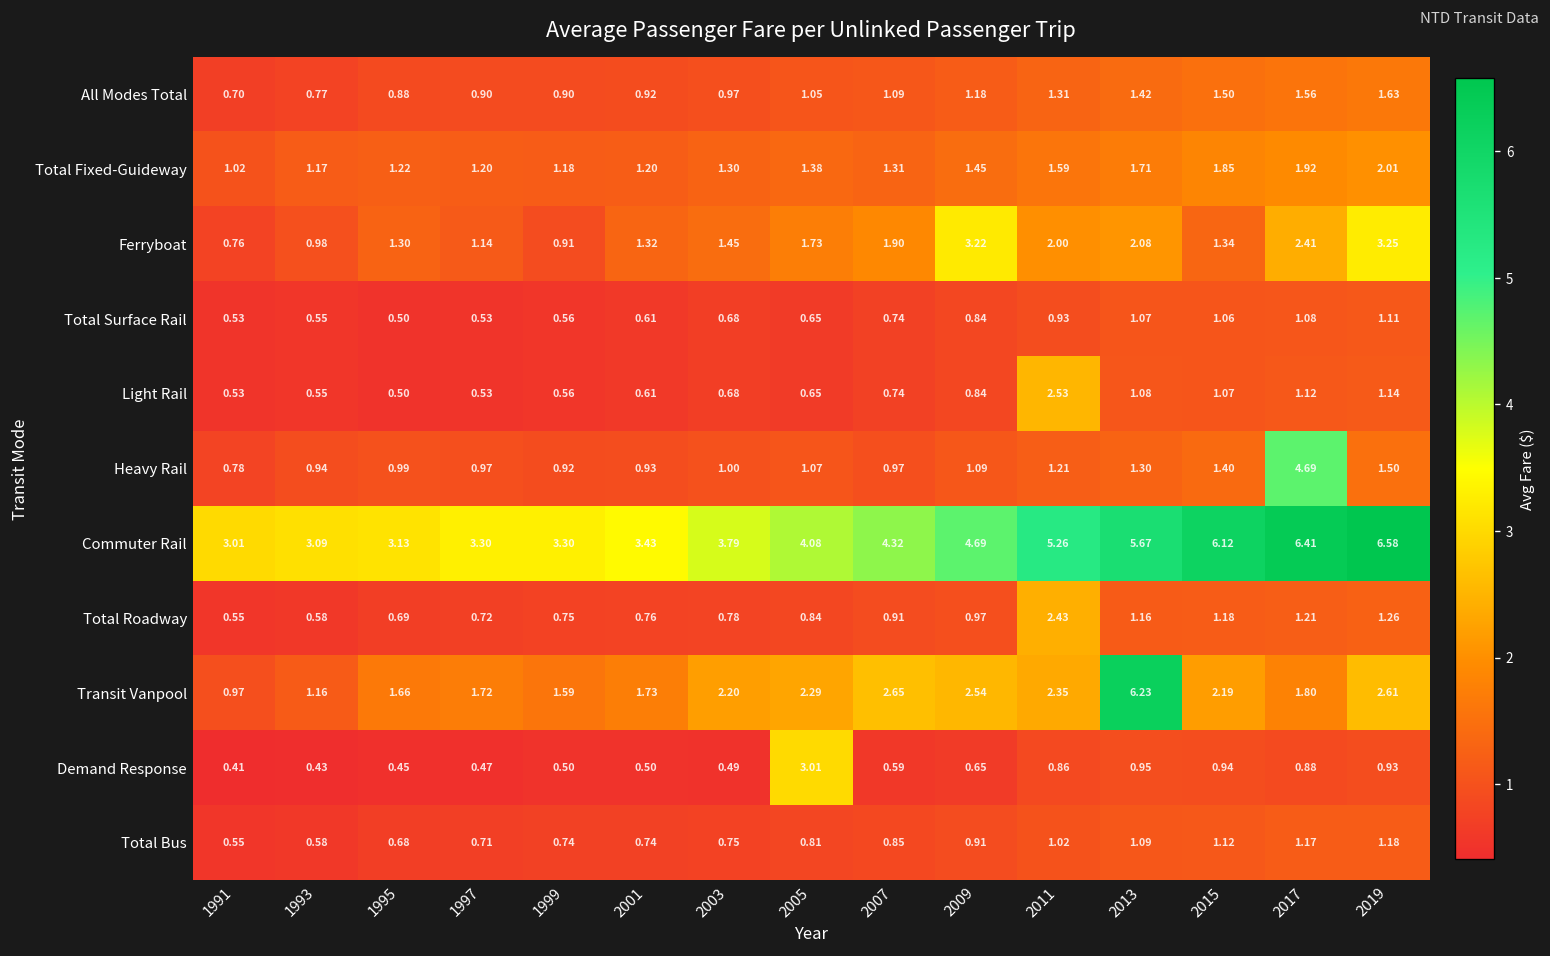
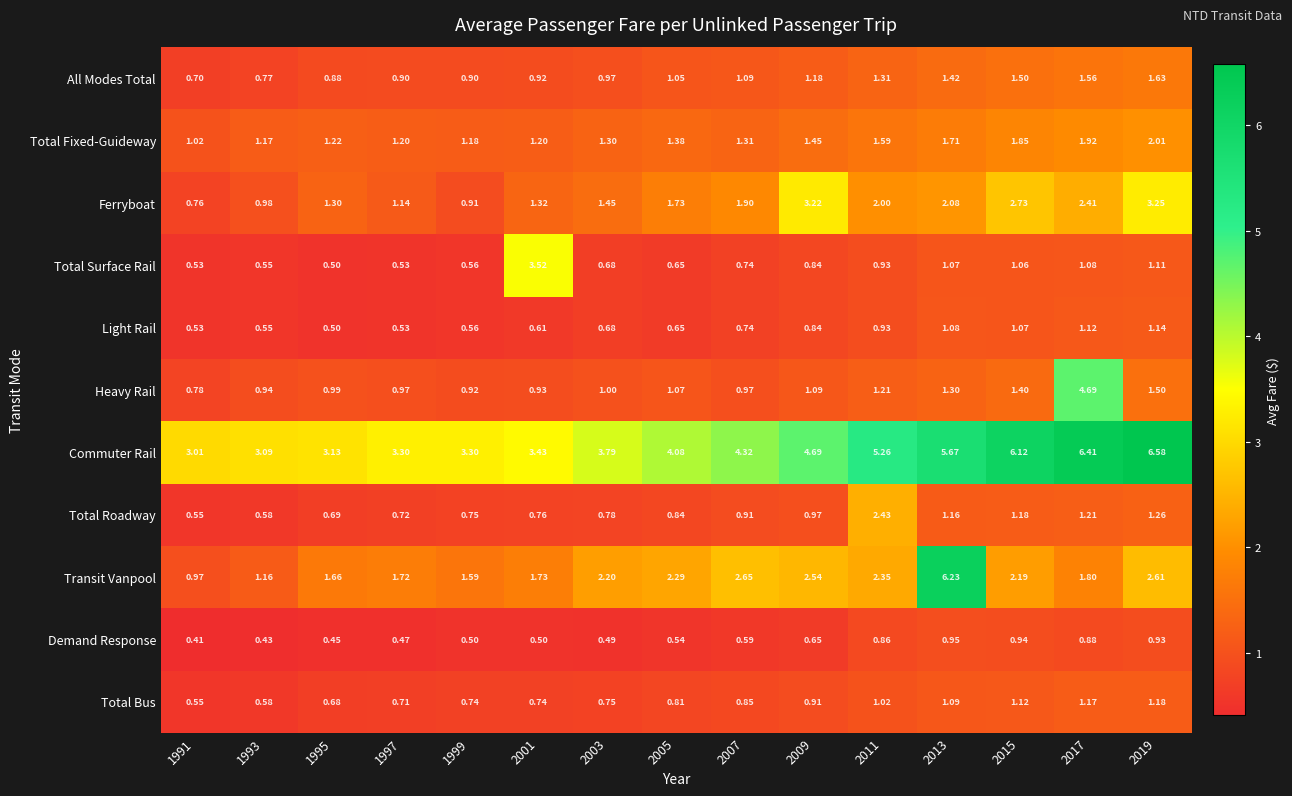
Ferryboat, 2015: 1.34 -> 2.73
Total Surface Rail, 2001: 0.61 -> 3.52
Light Rail, 2011: 2.53 -> 0.93
Demand Response, 2005: 3.01 -> 0.54
